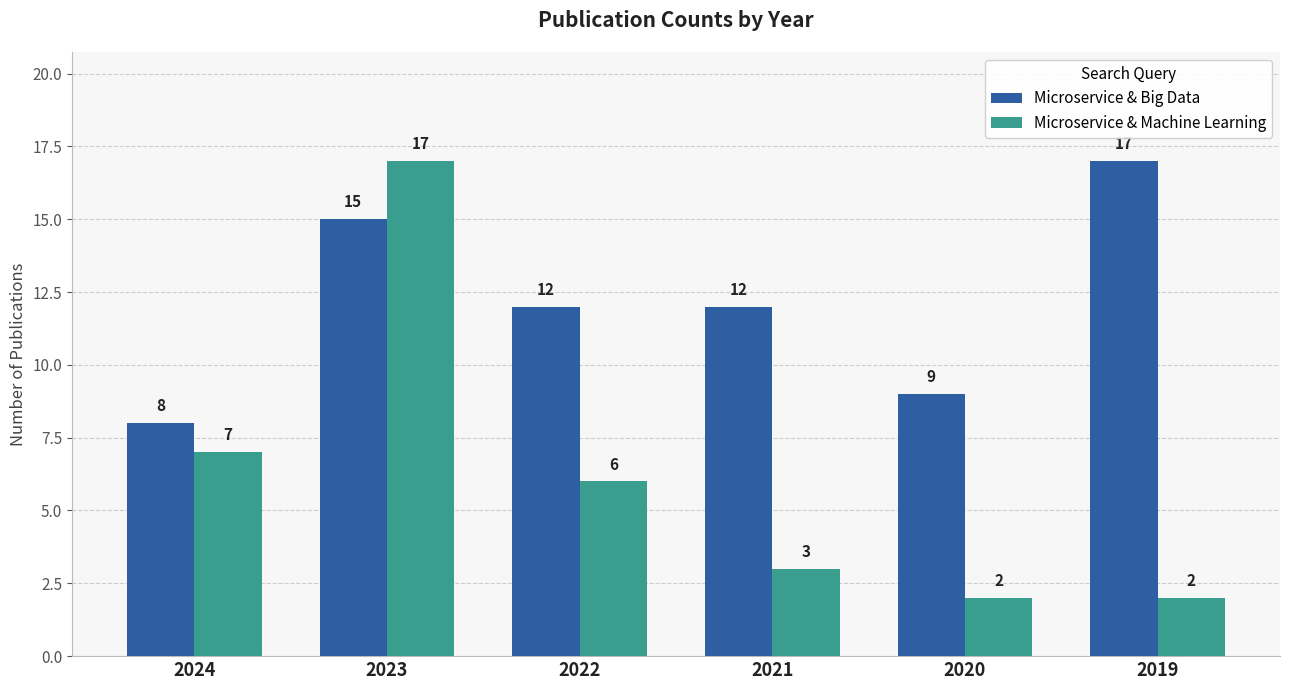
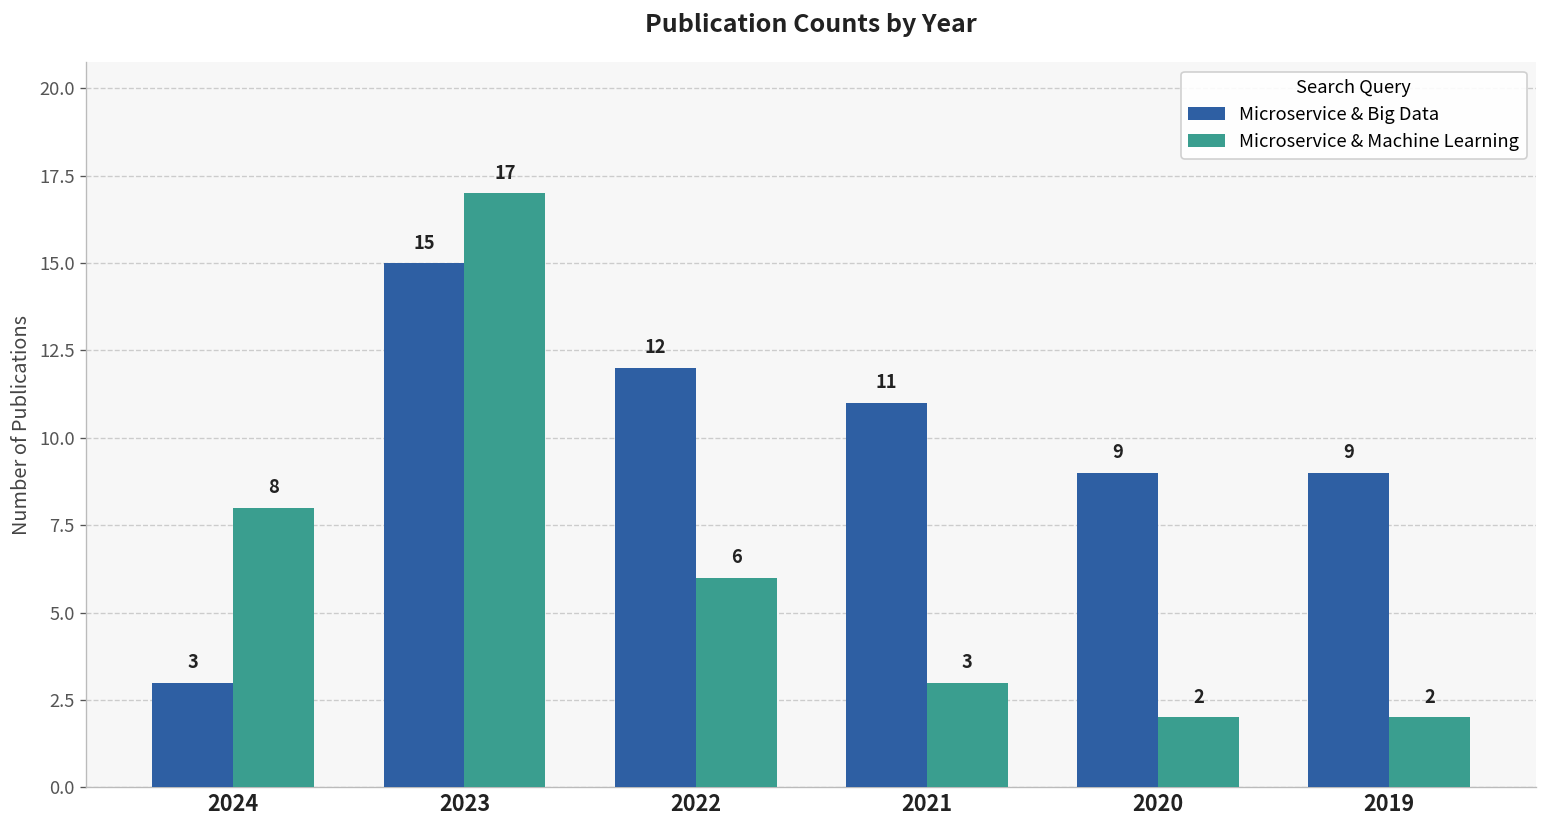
Microservice & Big Data, 2024: 8 -> 3
Microservice & Machine Learning, 2024: 7 -> 8
Microservice & Big Data, 2021: 12 -> 11
Microservice & Big Data, 2019: 17 -> 9
